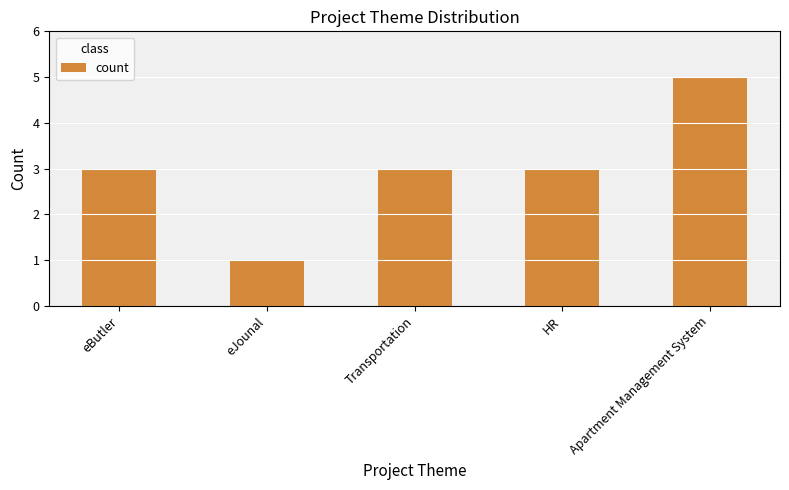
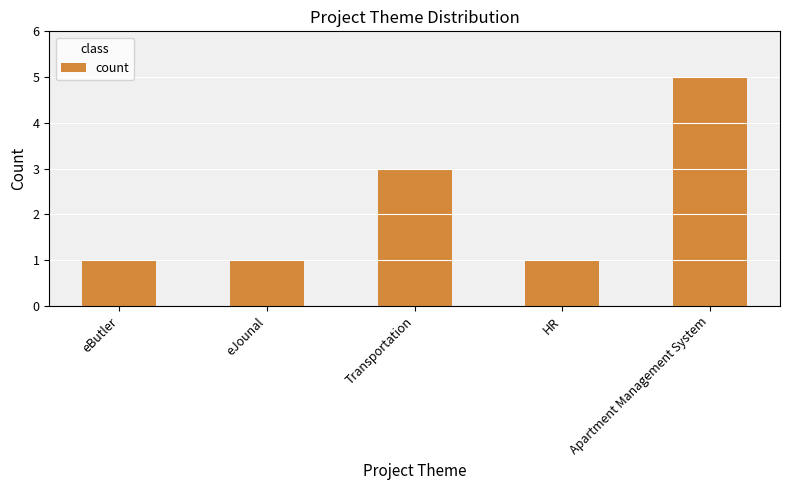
eButler: 3 -> 1
HR: 3 -> 1
